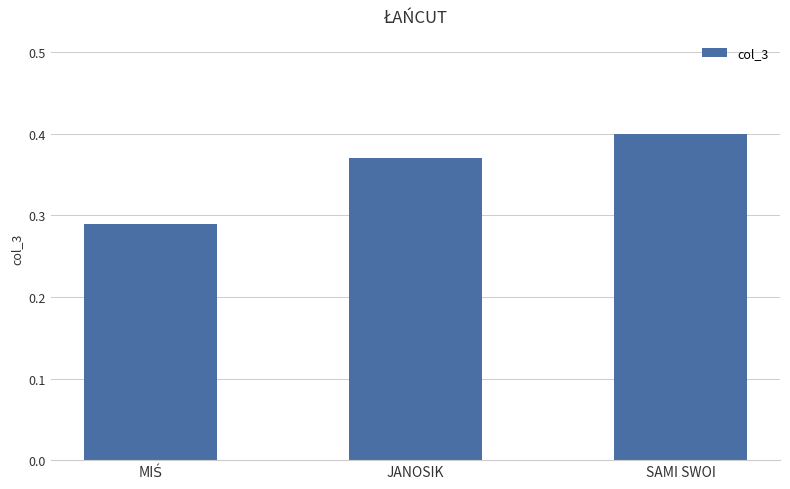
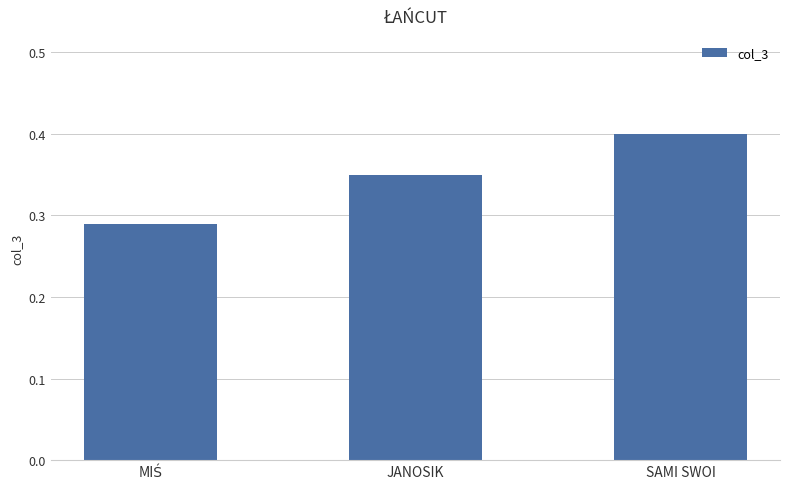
JANOSIK: 0.37 -> 0.35
